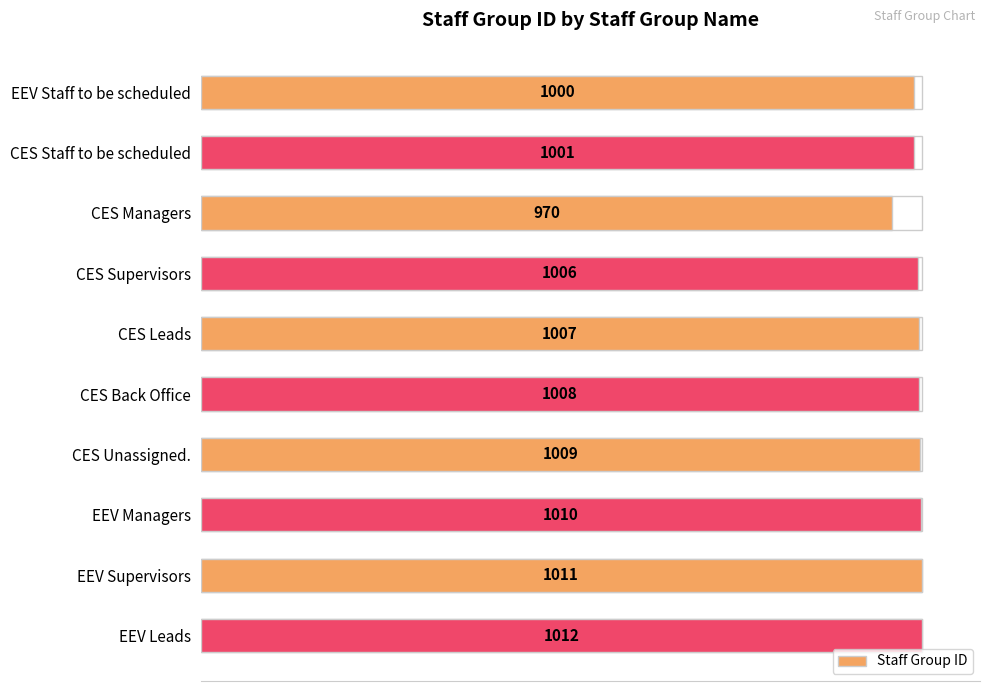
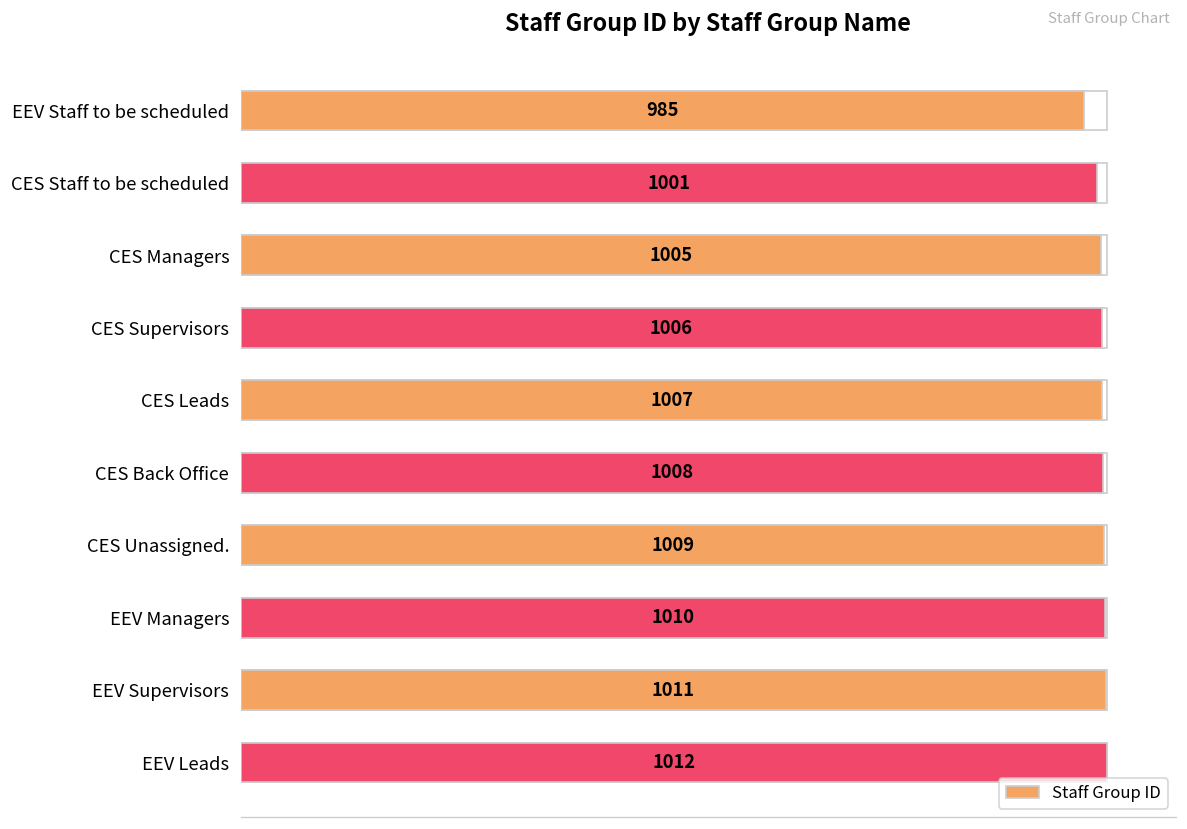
Staff Group ID, EEV Staff to be scheduled: 1000 -> 985
Staff Group ID, CES Managers: 970 -> 1005
